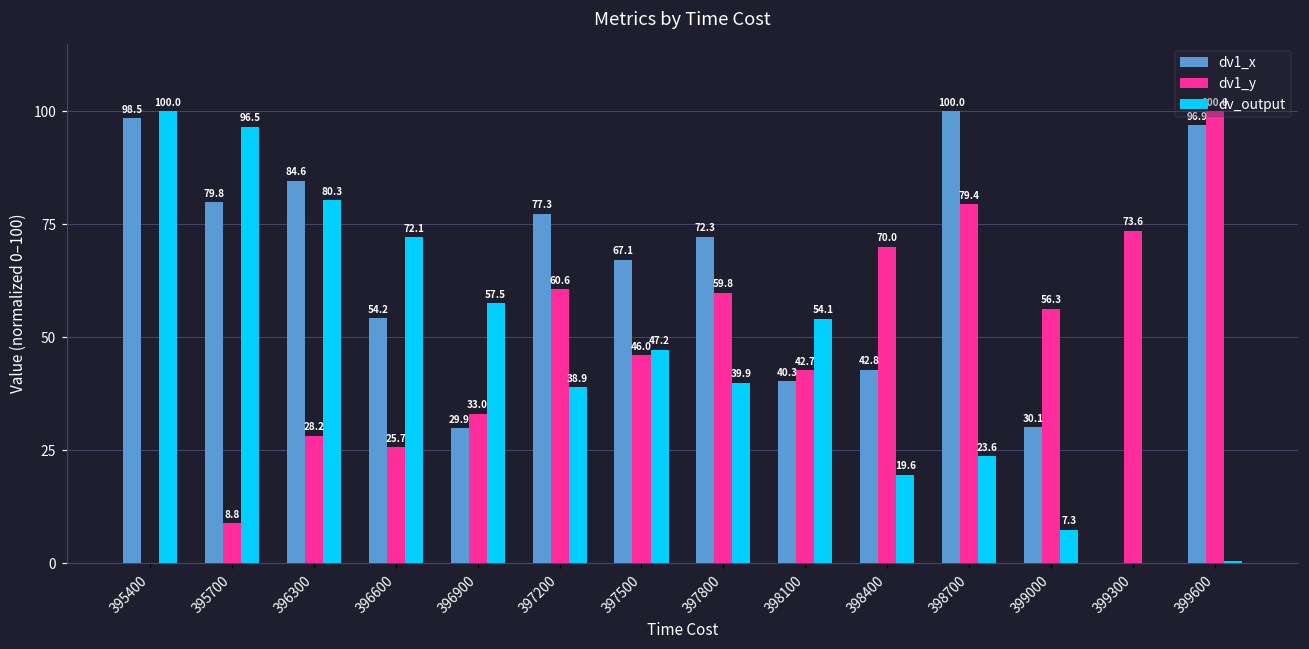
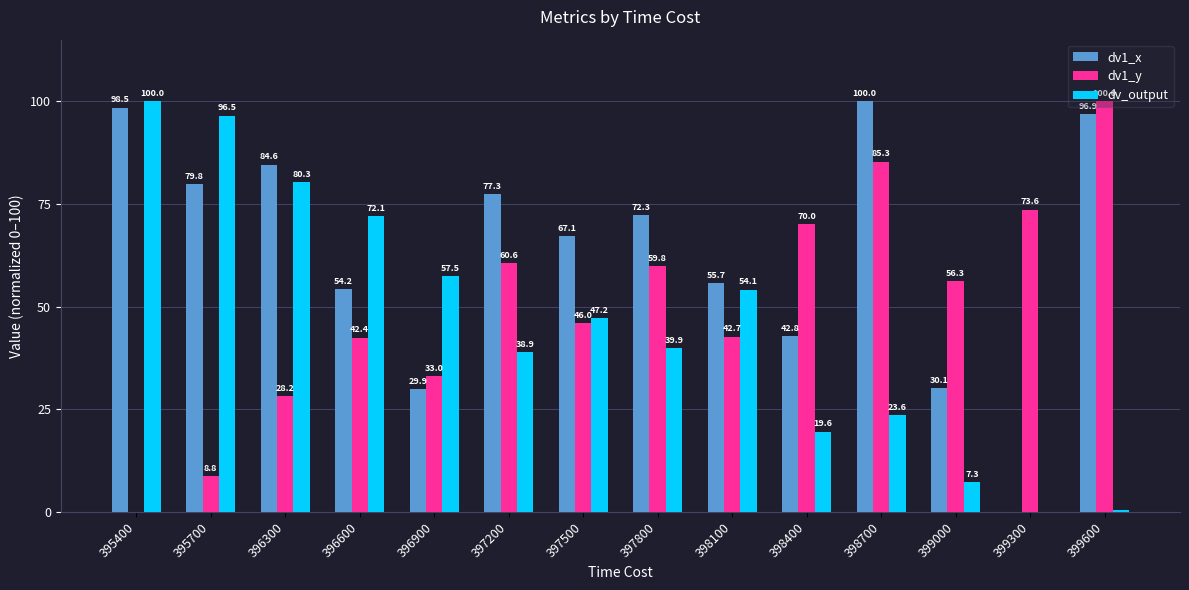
dv1_y, 396600: 25.7 -> 42.4
dv1_x, 398100: 40.3 -> 55.7
dv1_y, 398700: 79.4 -> 85.3
